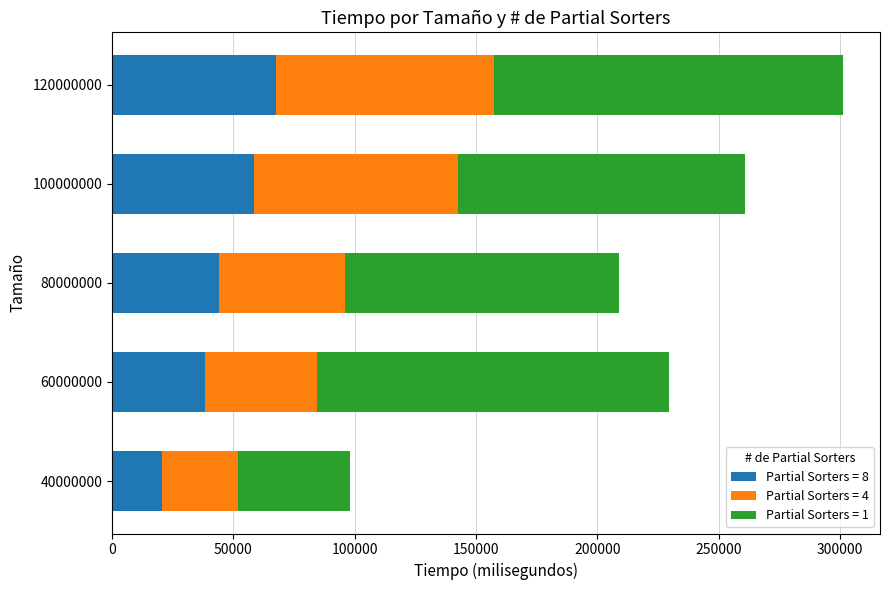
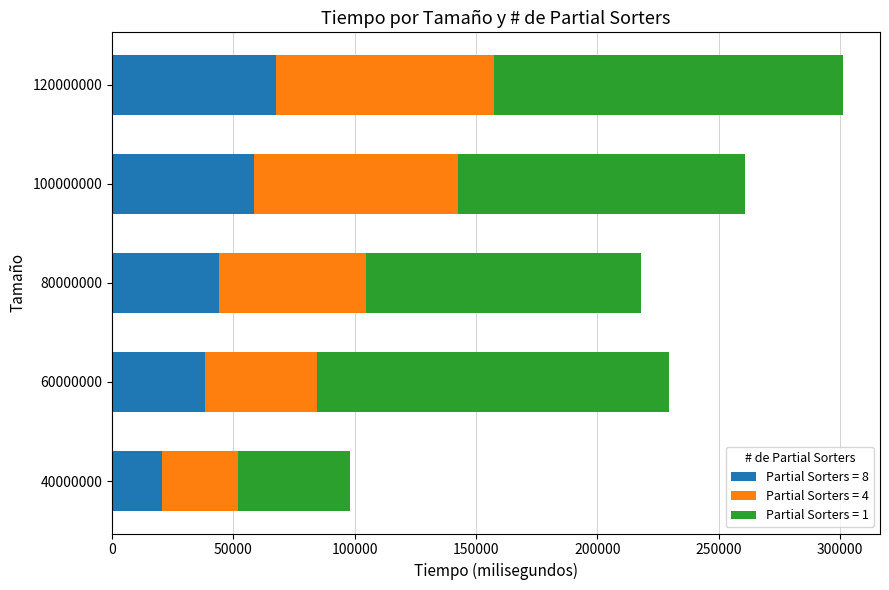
Partial Sorters = 4, 80000000: 52000 -> 61000
